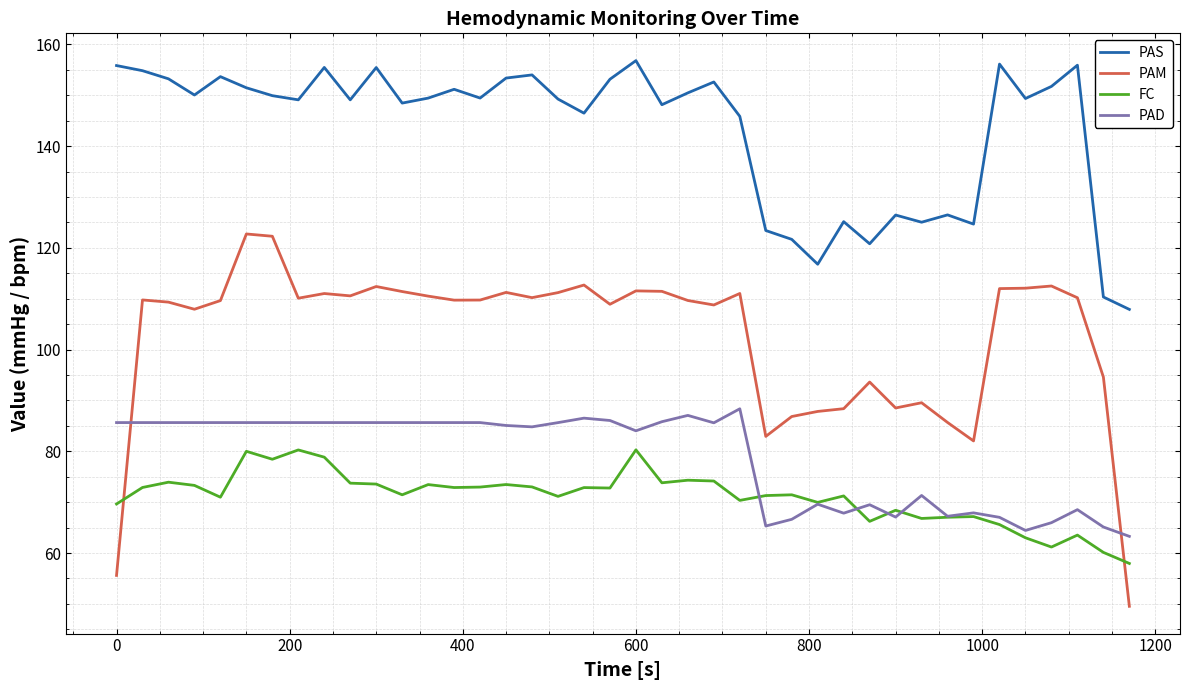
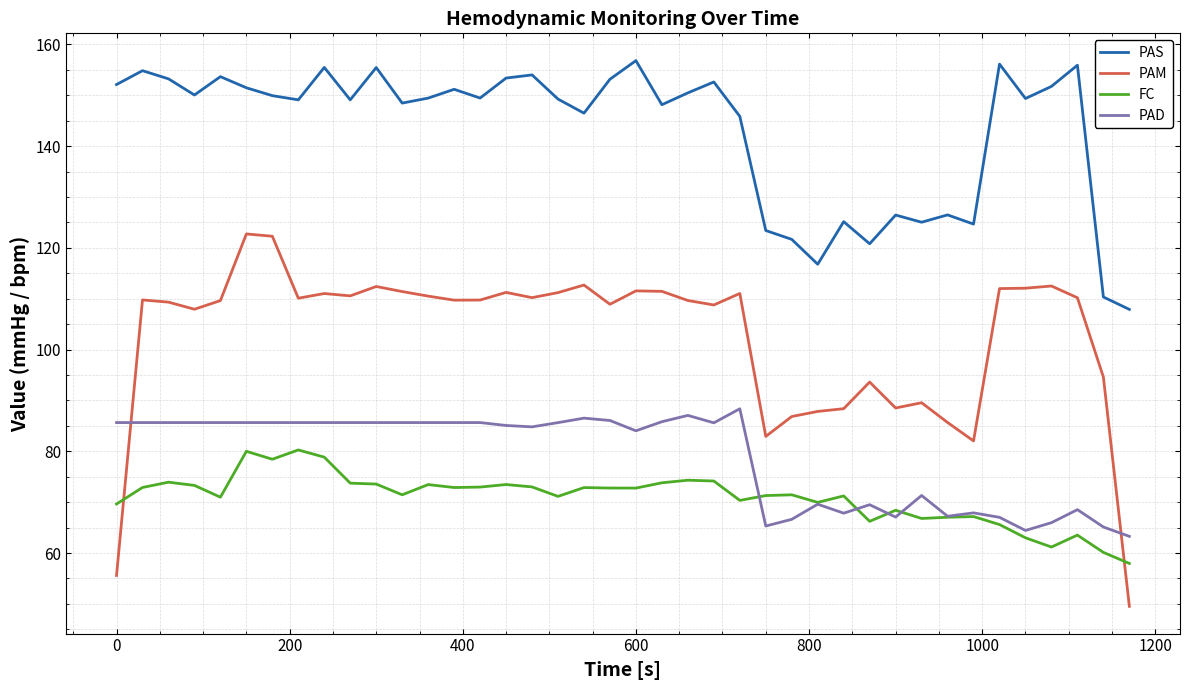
PAS, 0: 156 -> 152
FC, 600: 80 -> 73
